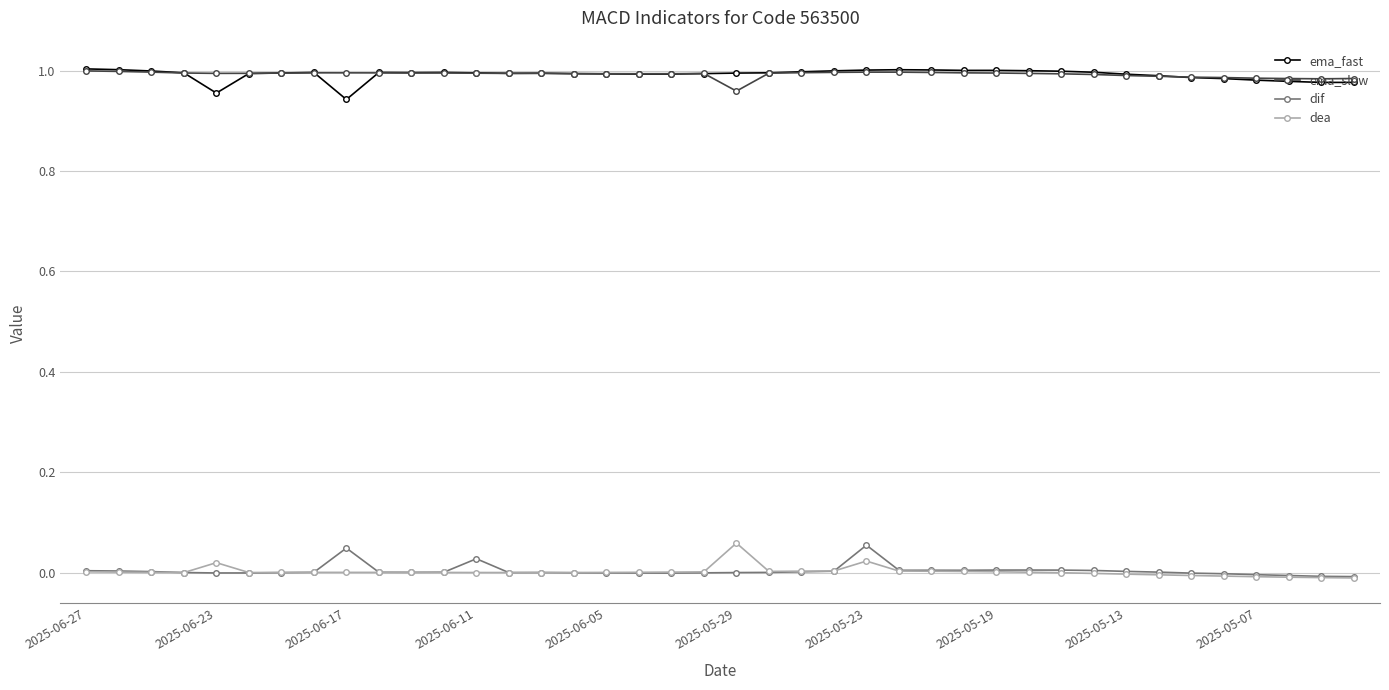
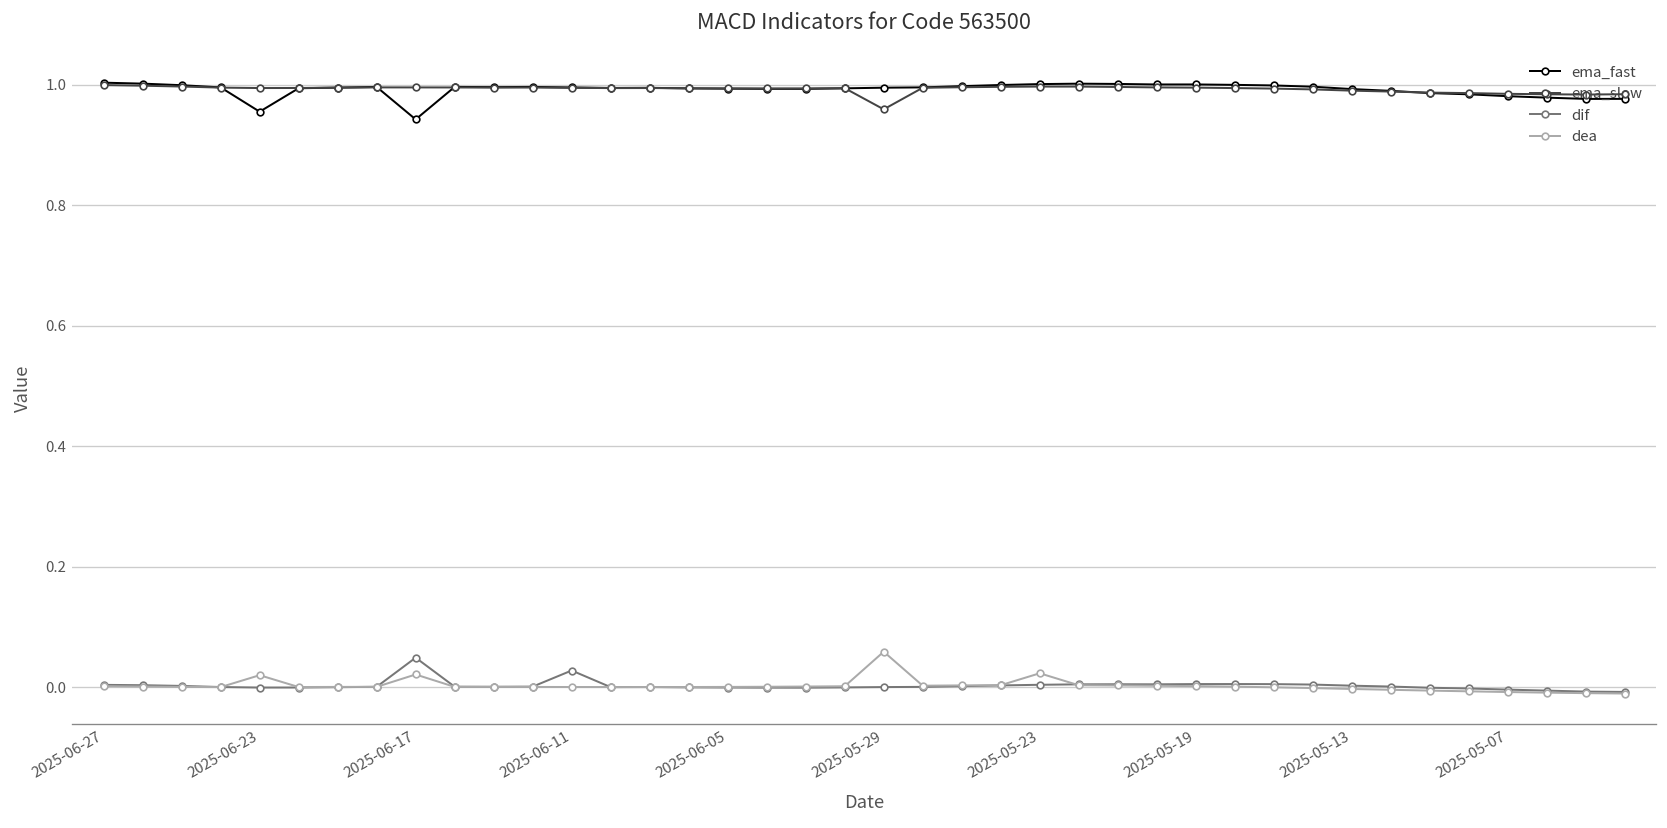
dea, 2025-06-17: 0.00 -> 0.02
dif, 2025-05-23: 0.05 -> 0.00
